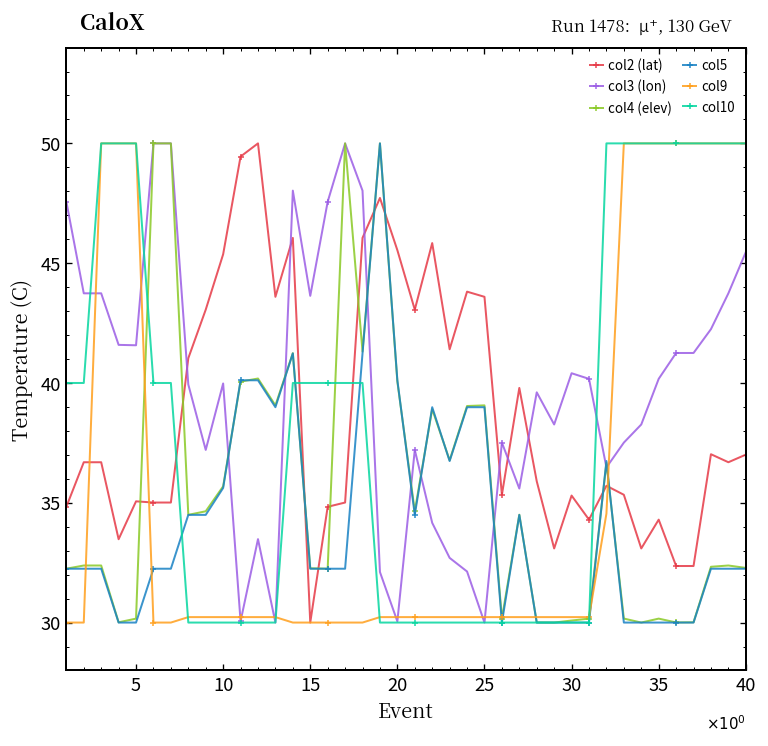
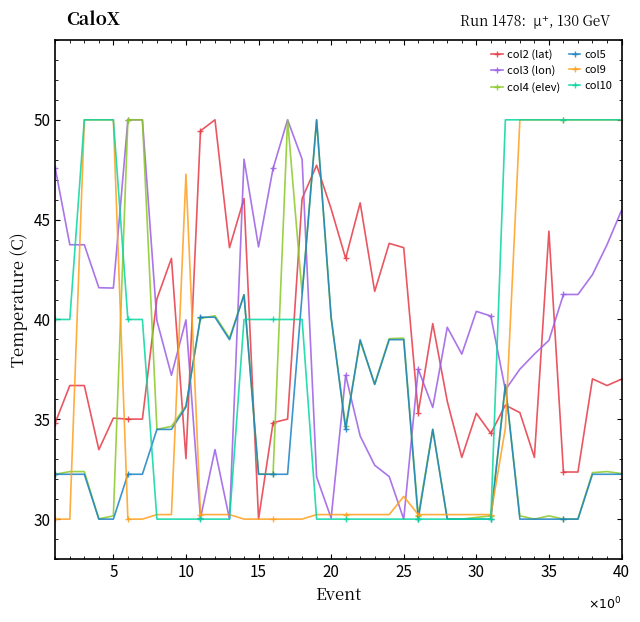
col2 (lat), 10: 45.4 -> 33.0
col9, 10: 30.2 -> 47.3
col9, 25: 30.2 -> 31.1
col2 (lat), 35: 34.3 -> 44.4
col3 (lon), 35: 40.2 -> 39.0
